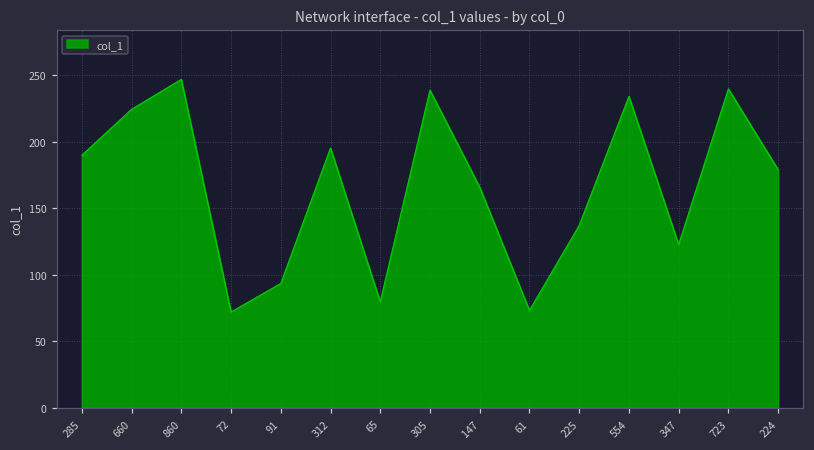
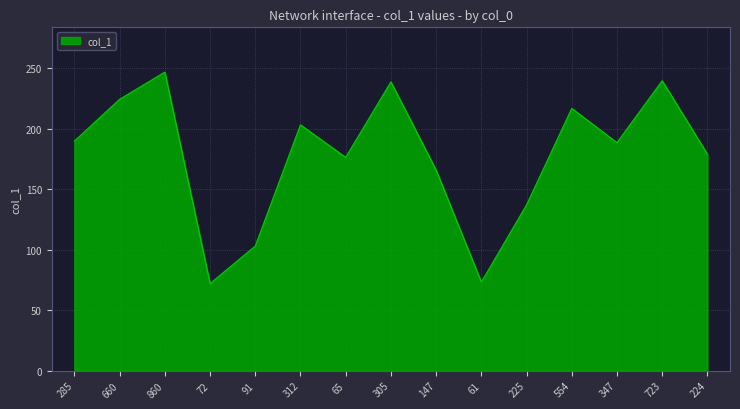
91: 93 -> 103
312: 195 -> 203
65: 80 -> 176
554: 234 -> 217
347: 123 -> 188
